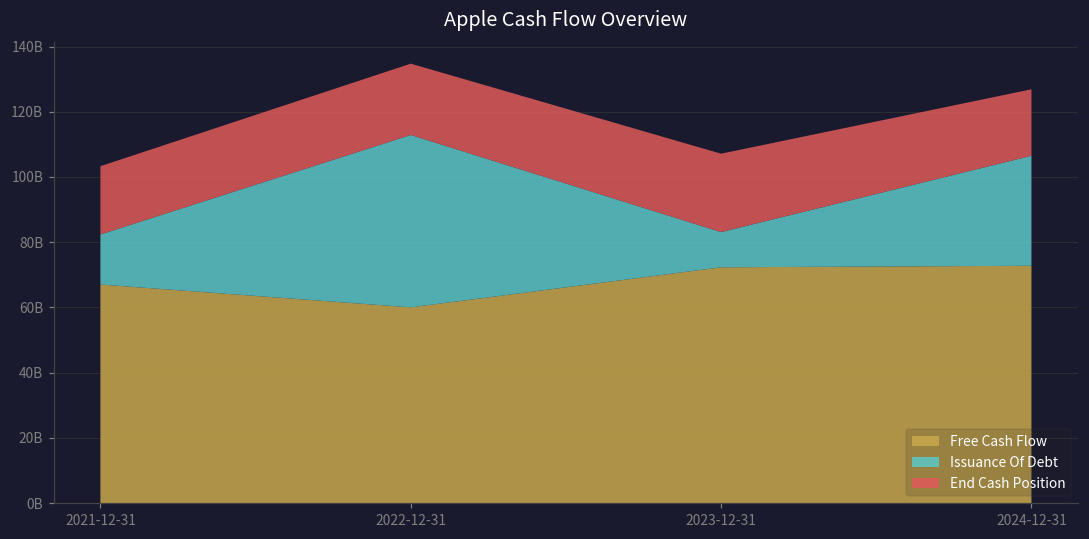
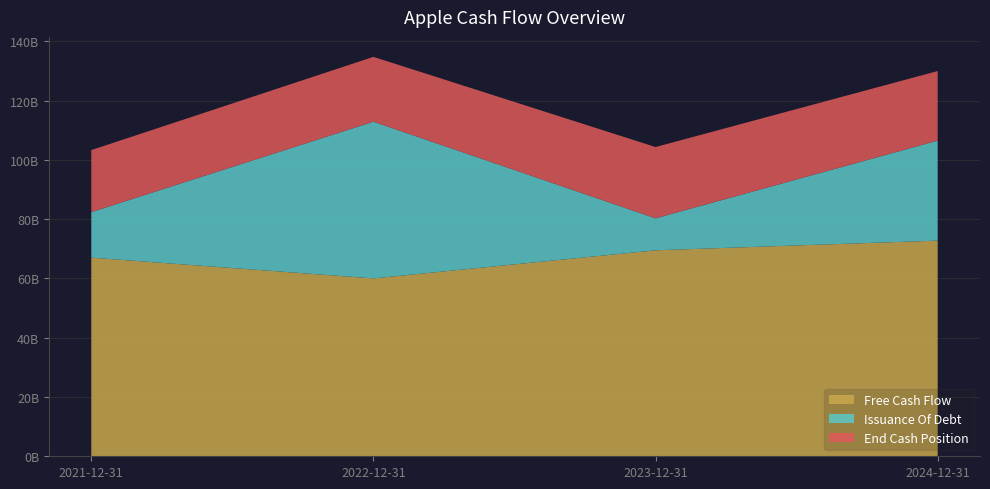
Free Cash Flow, 2023-12-31: 72000000000 -> 69000000000
End Cash Position, 2024-12-31: 20000000000 -> 23000000000
